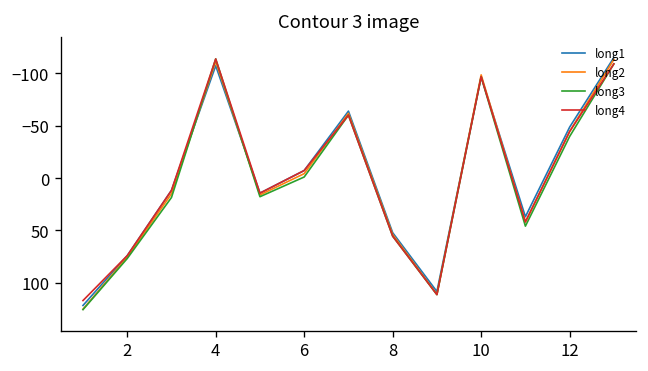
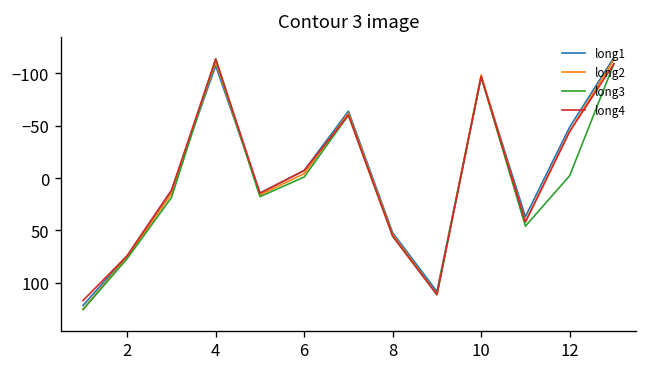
long3, 12: -40 -> 0
